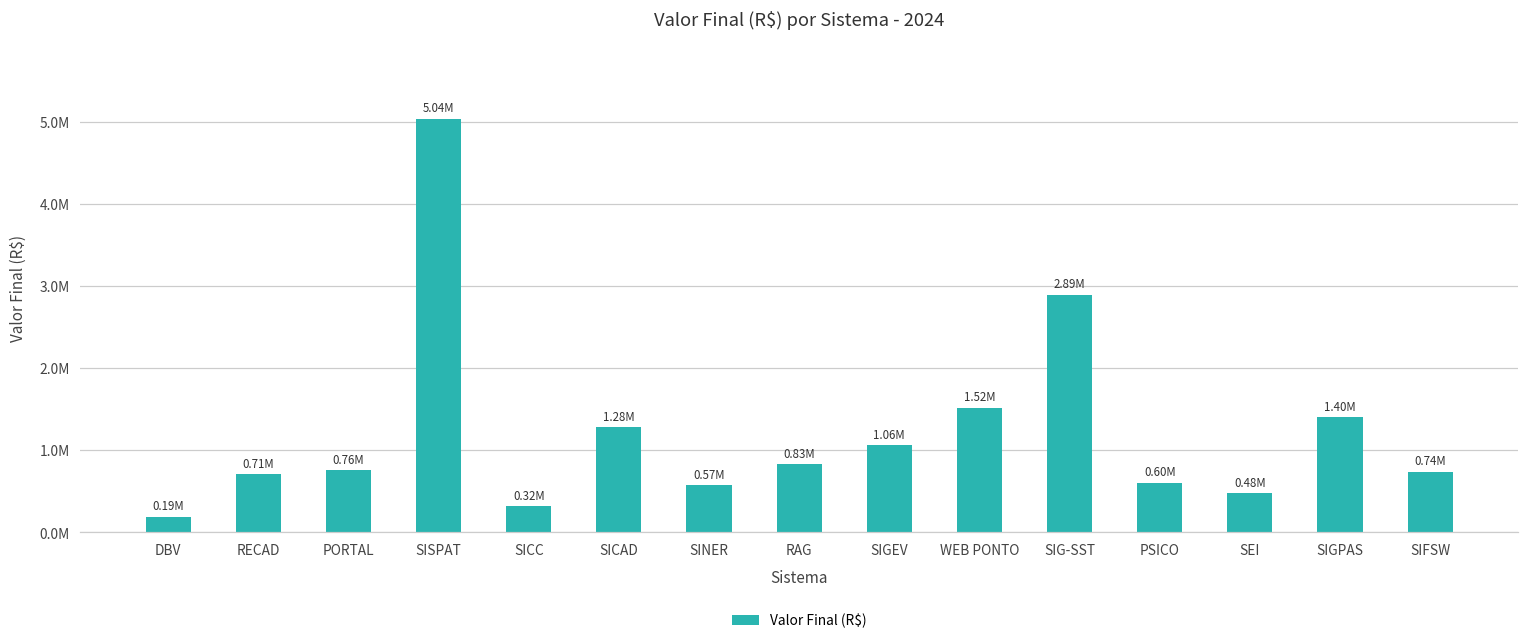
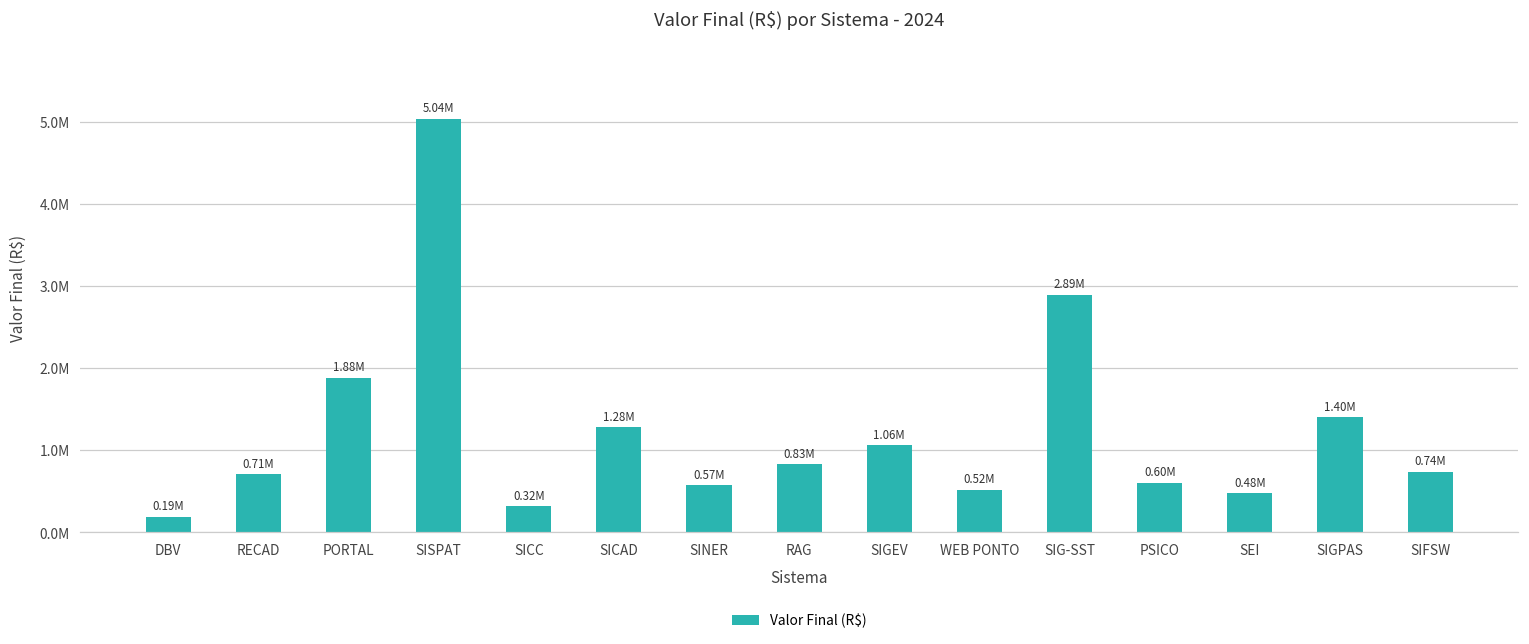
PORTAL: 0.76M -> 1.88M
WEB PONTO: 1.52M -> 0.52M
